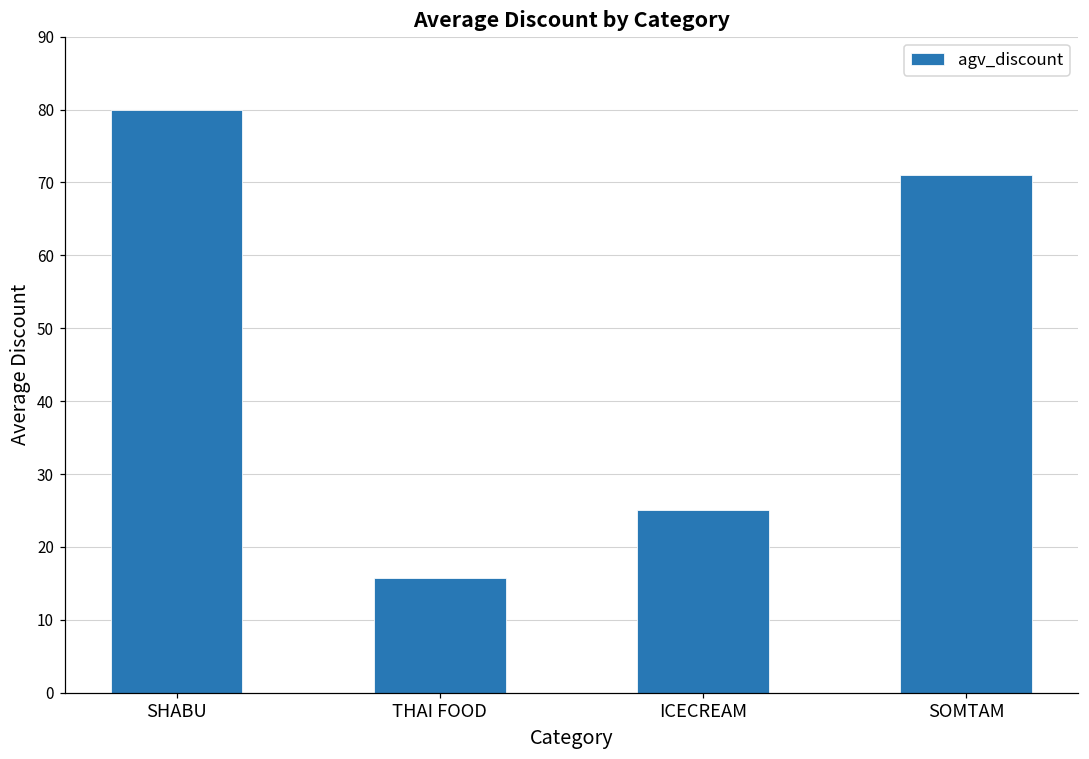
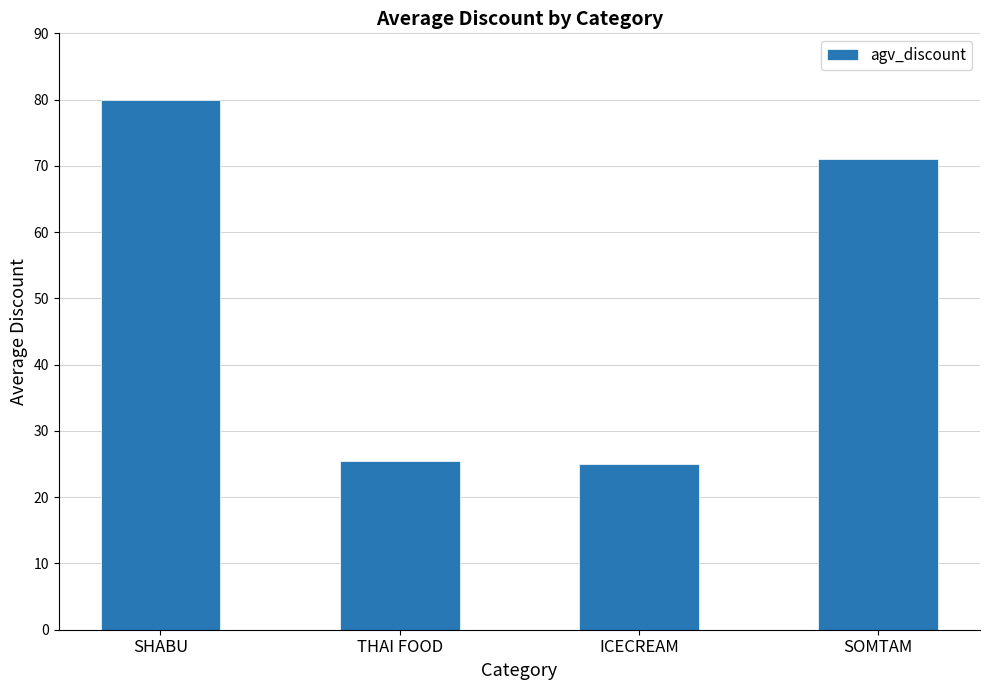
THAI FOOD: 16 -> 26
